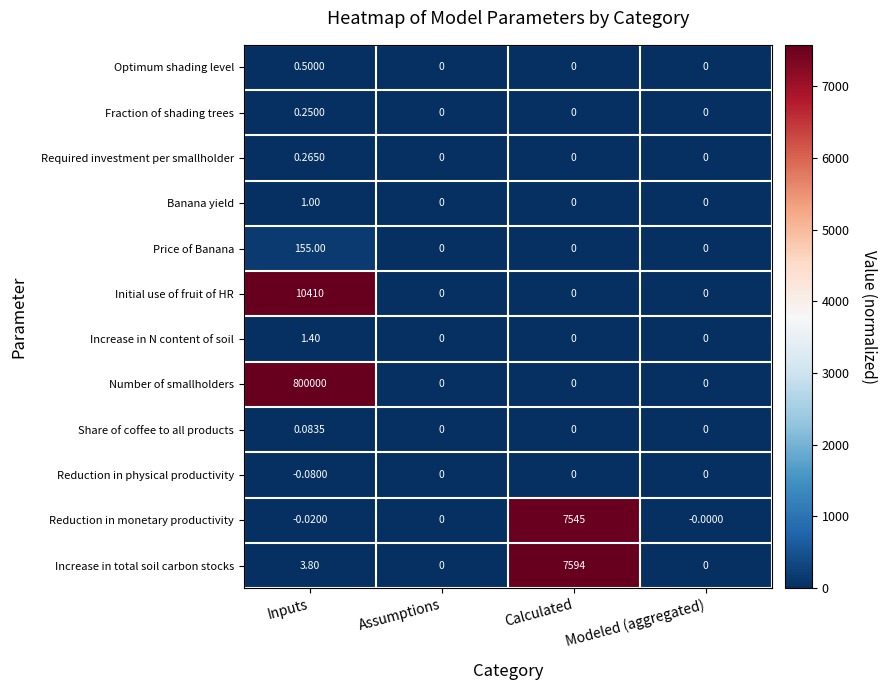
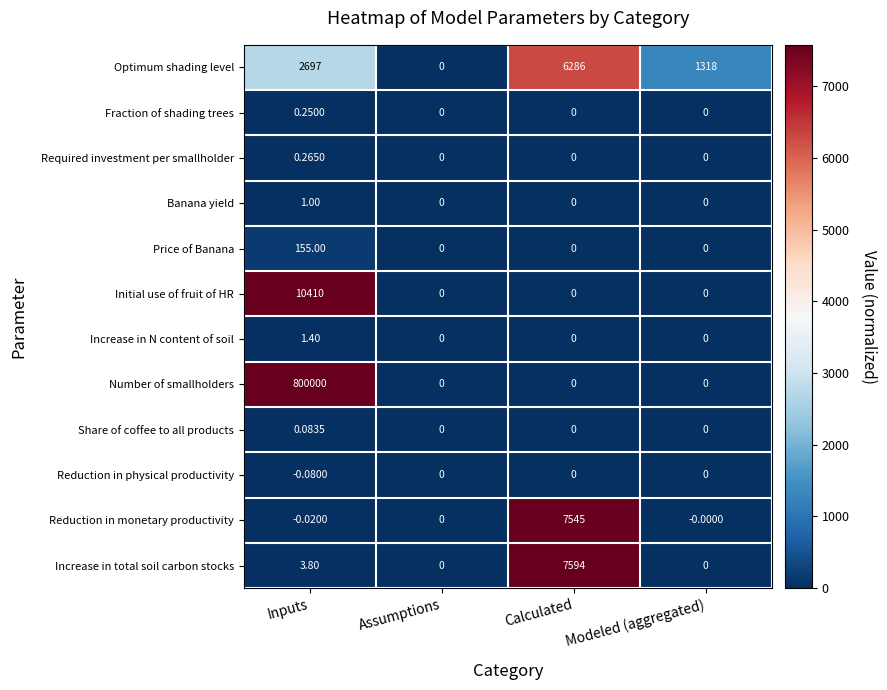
Optimum shading level, Inputs: 0.5000 -> 2697
Optimum shading level, Calculated: 0 -> 6286
Optimum shading level, Modeled (aggregated): 0 -> 1318
